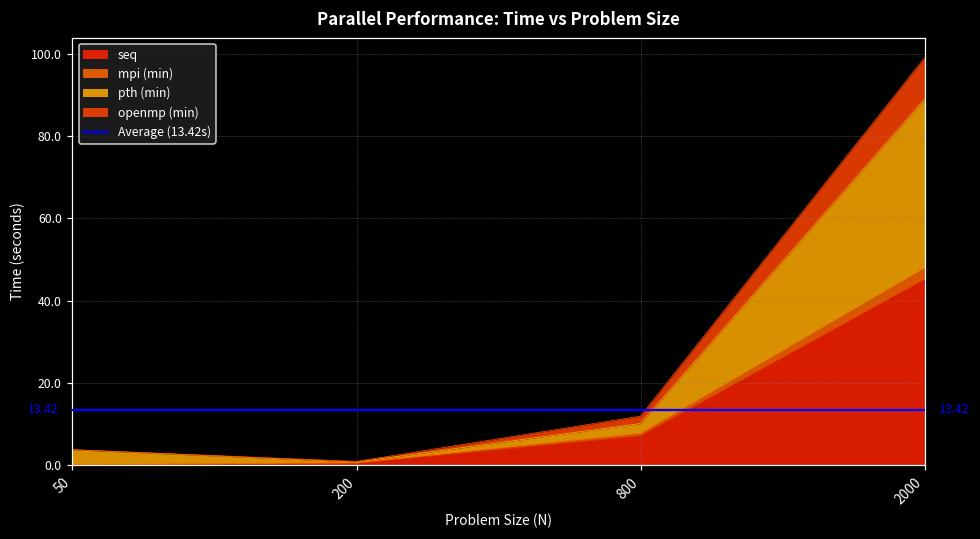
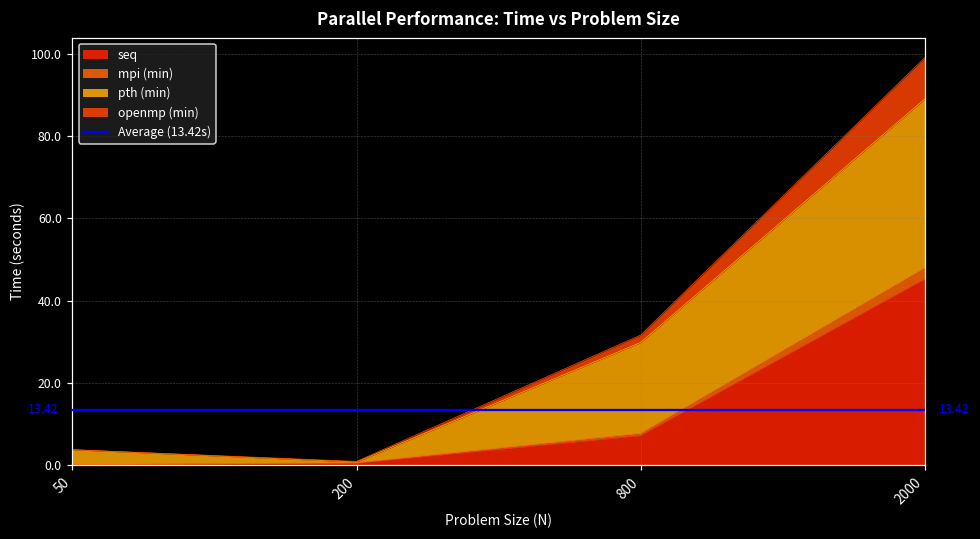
pth (min), 800: 2 -> 22
